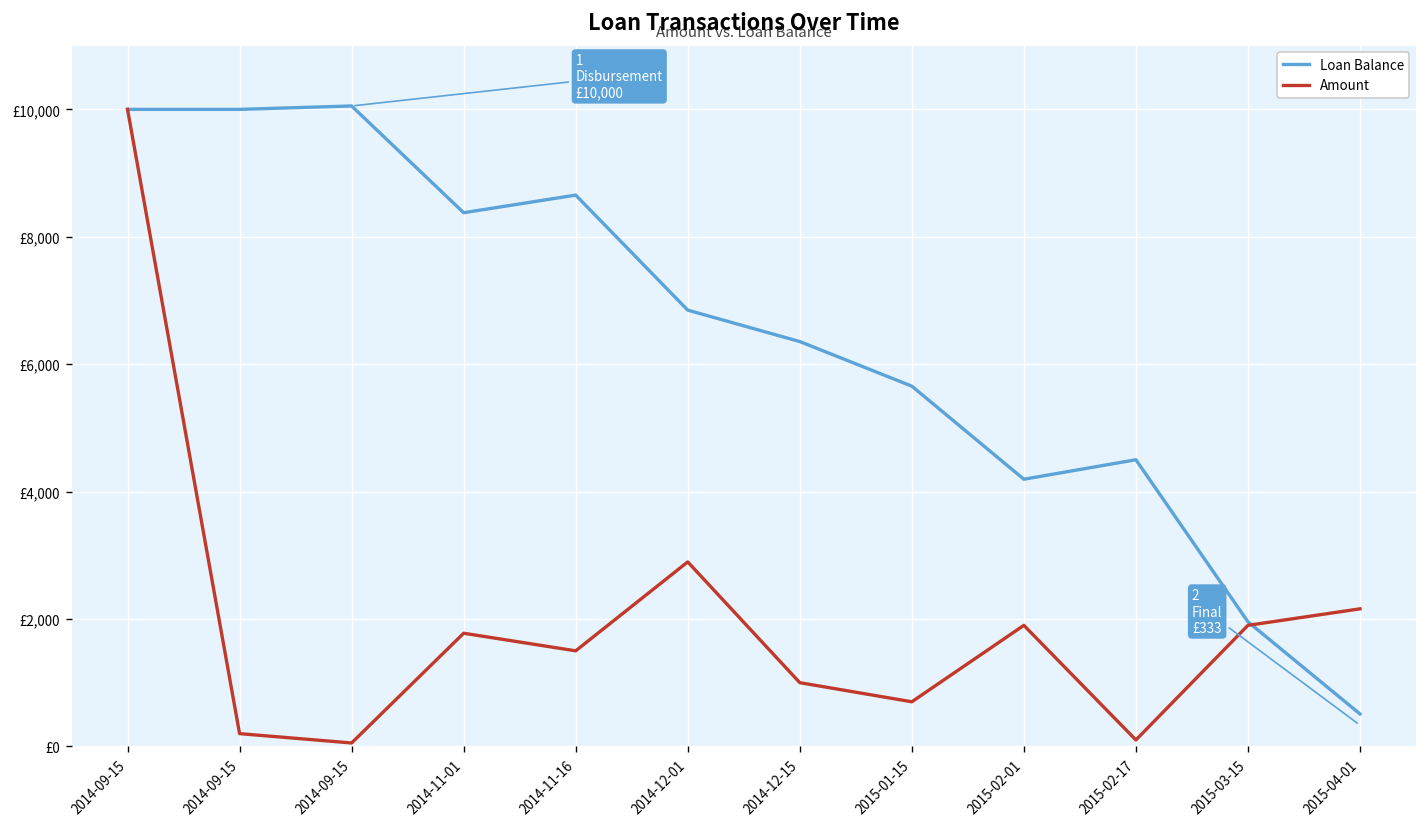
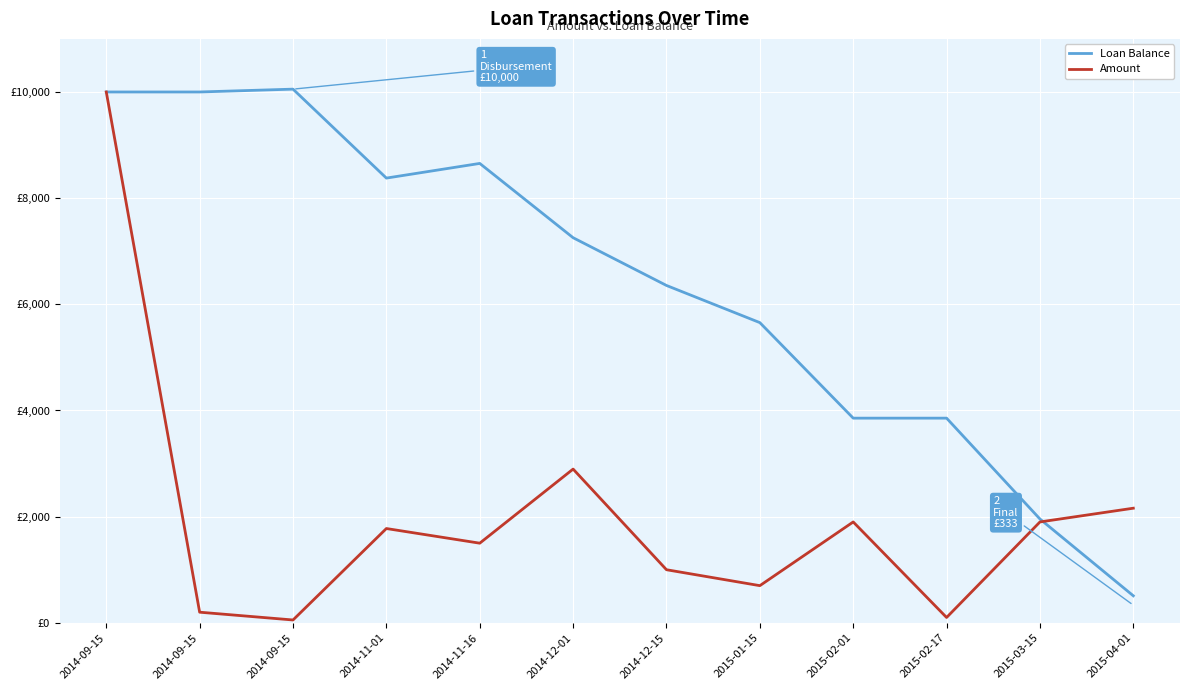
Loan Balance, 2014-12-01: £6,800 -> £7,300
Loan Balance, 2015-02-01: £4,200 -> £3,900
Loan Balance, 2015-02-17: £4,500 -> £3,900
